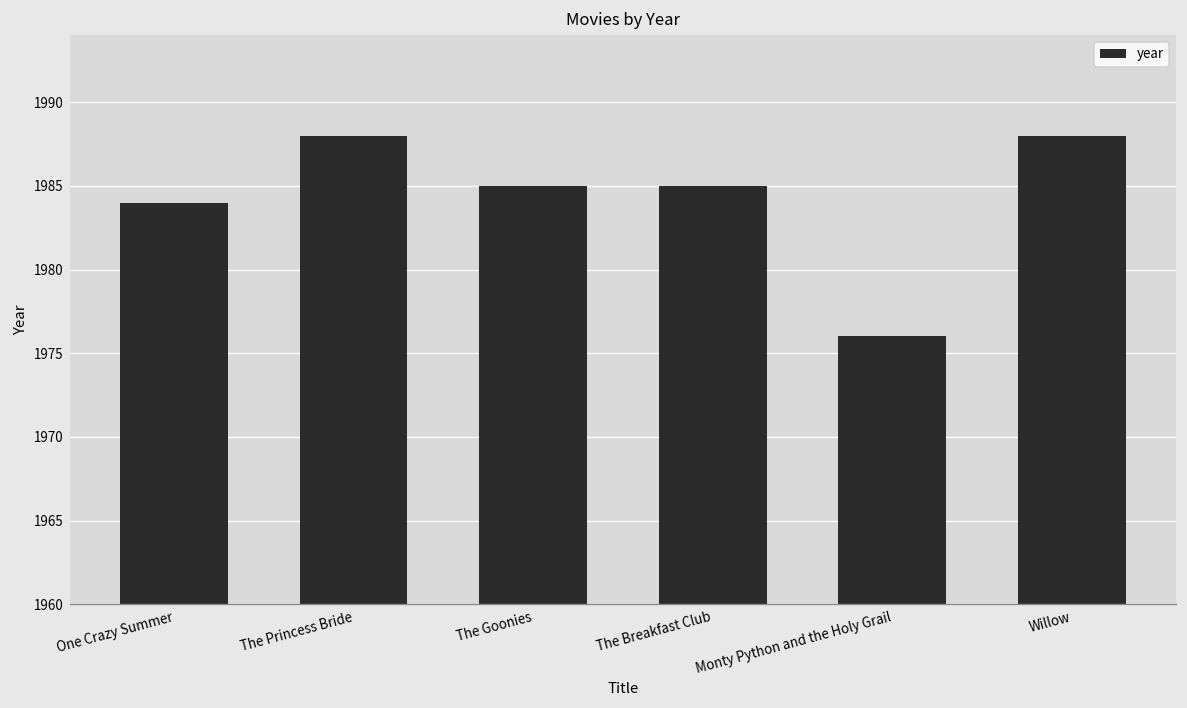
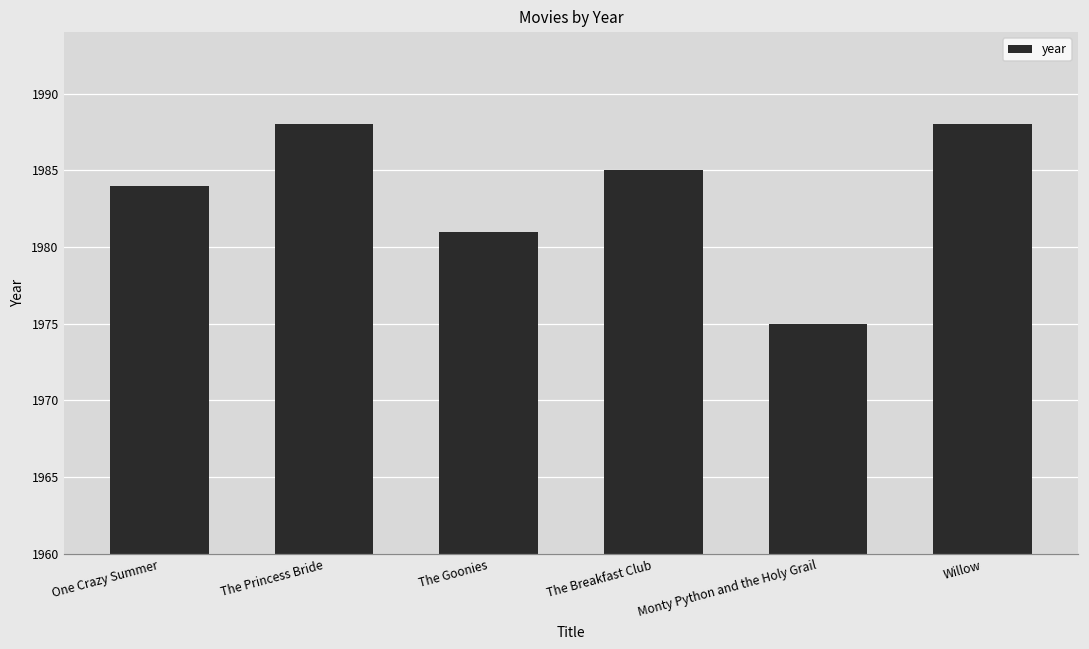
The Goonies: 1985 -> 1981
Monty Python and the Holy Grail: 1976 -> 1975
